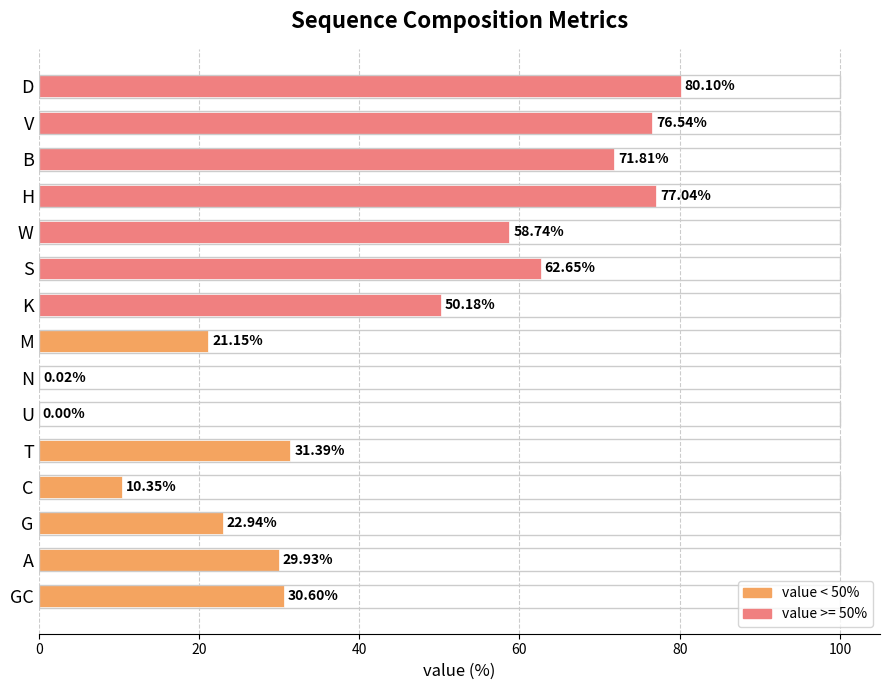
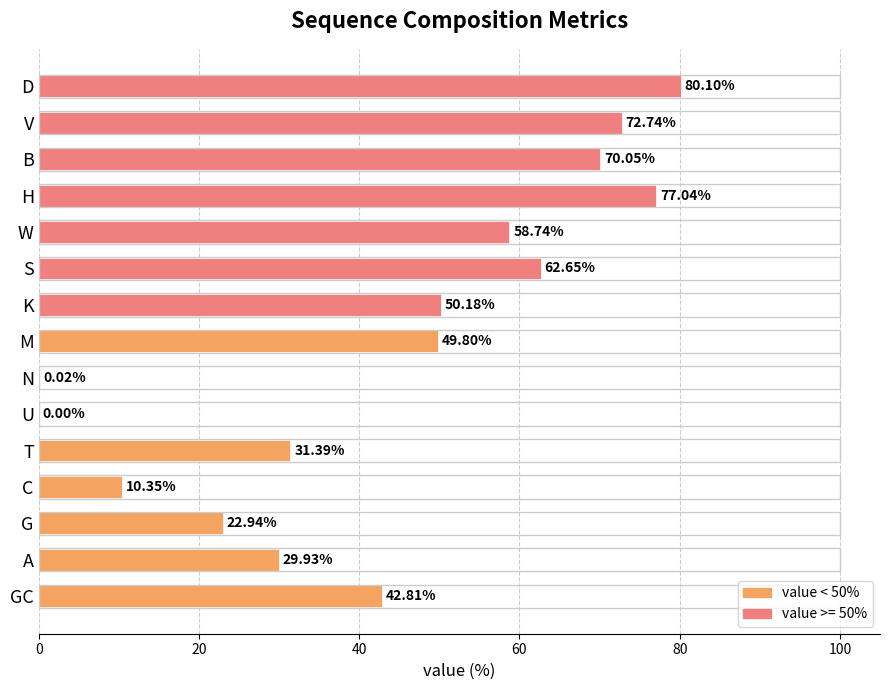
V: 76.54% -> 72.74%
B: 71.81% -> 70.05%
M: 21.15% -> 49.80%
GC: 30.60% -> 42.81%
